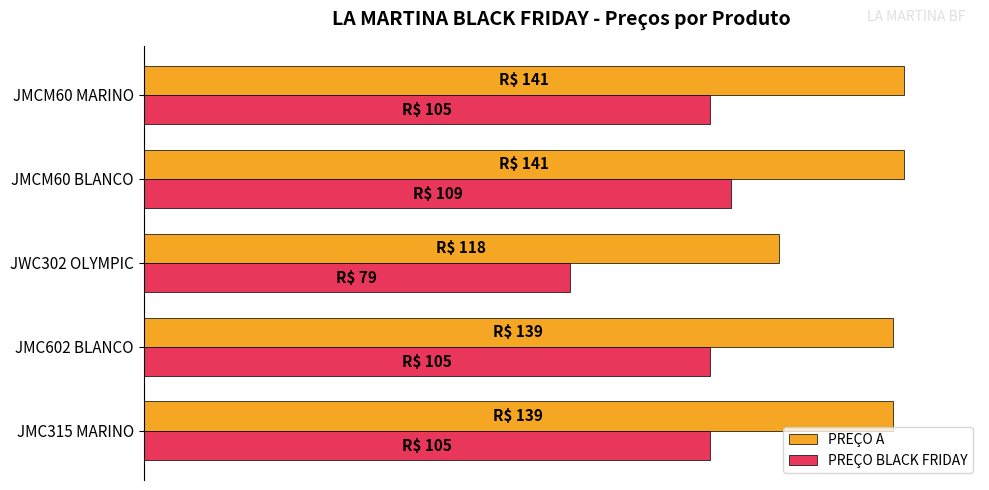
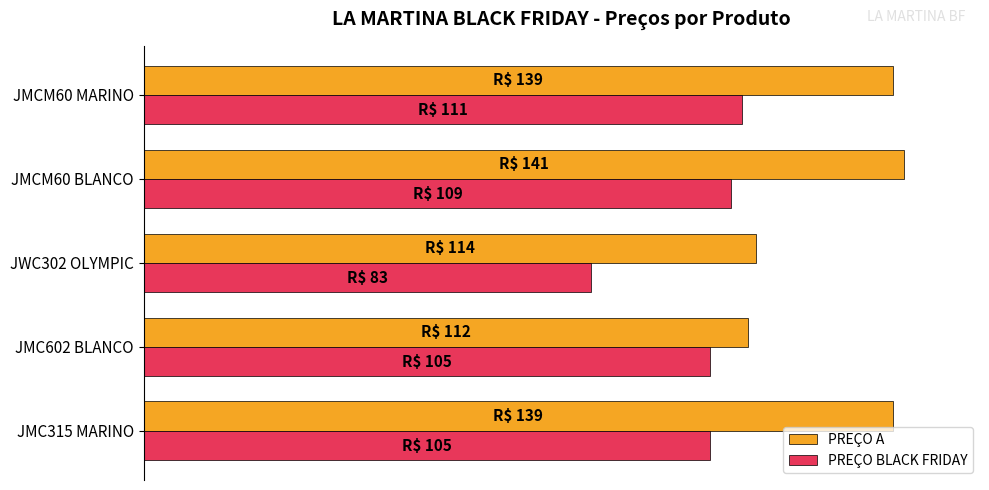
PREÇO A, JMCM60 MARINO: 141 -> 139
PREÇO BLACK FRIDAY, JMCM60 MARINO: 105 -> 111
PREÇO A, JWC302 OLYMPIC: 118 -> 114
PREÇO BLACK FRIDAY, JWC302 OLYMPIC: 79 -> 83
PREÇO A, JMC602 BLANCO: 139 -> 112
